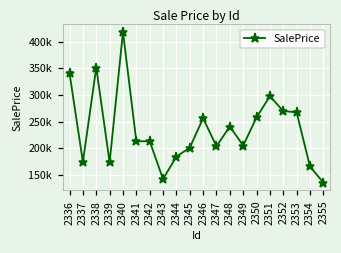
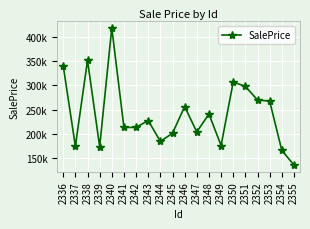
2343: 140000 -> 230000
2349: 210000 -> 180000
2350: 260000 -> 310000
